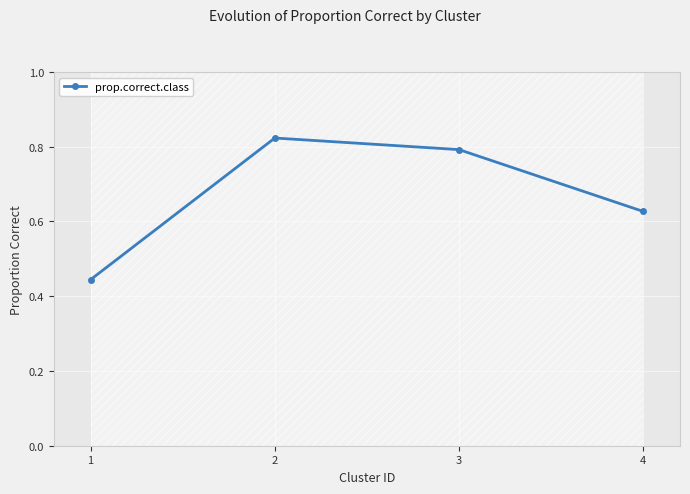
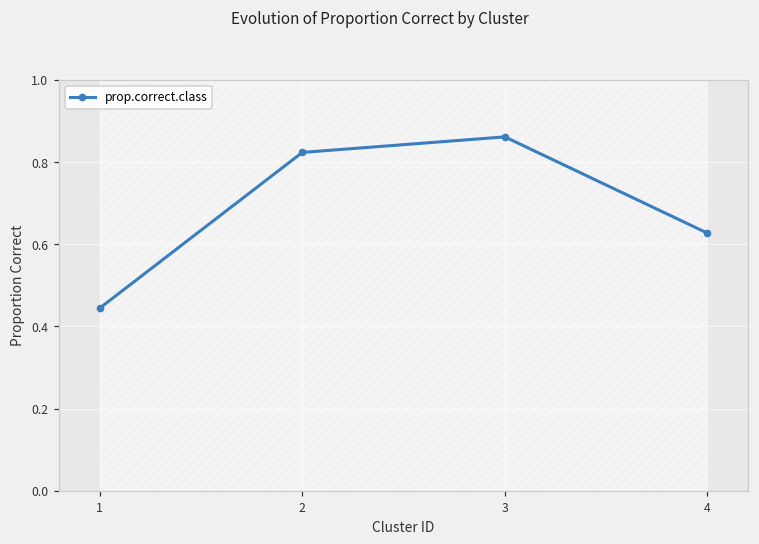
prop.correct.class, 3: 0.79 -> 0.86
